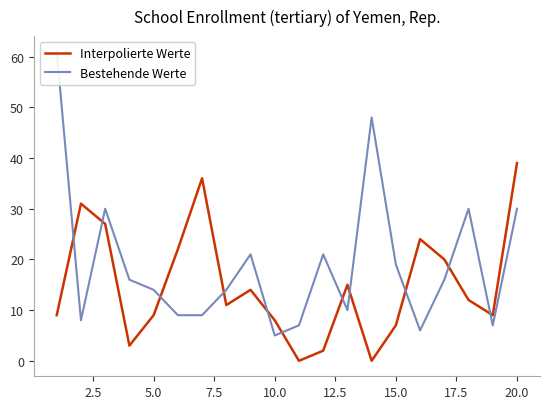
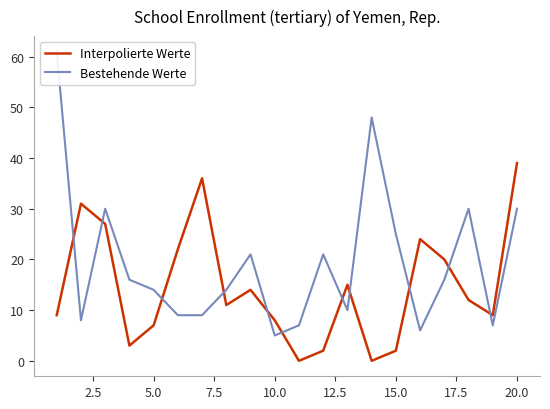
Interpolierte Werte, 5.0: 9 -> 7
Interpolierte Werte, 15.0: 7 -> 2
Bestehende Werte, 15.0: 19 -> 25
